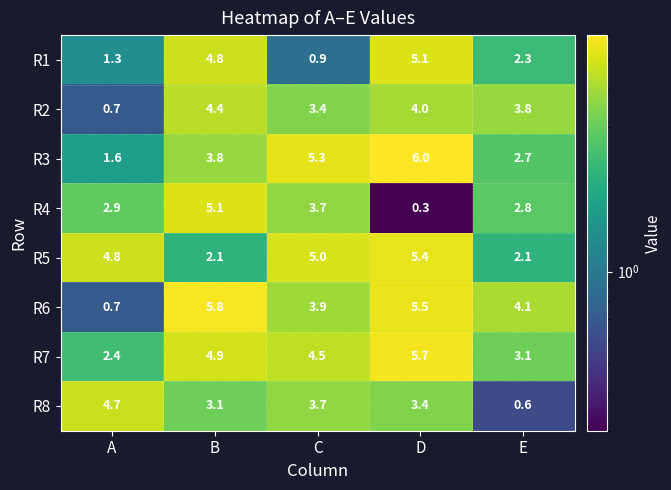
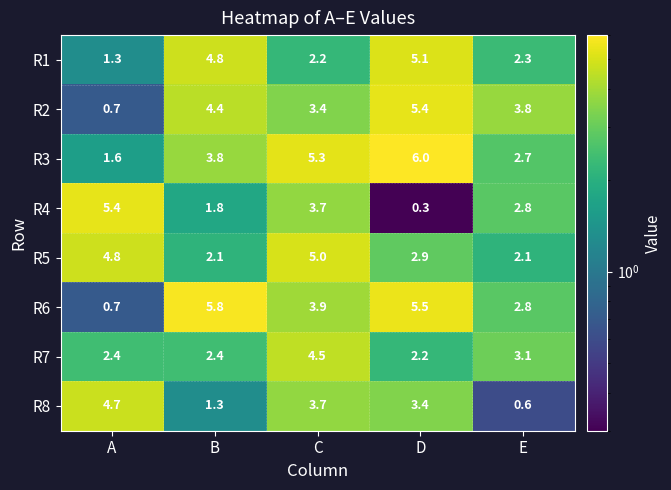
R1, C: 0.9 -> 2.2
R2, D: 4.0 -> 5.4
R4, A: 2.9 -> 5.4
R4, B: 5.1 -> 1.8
R5, D: 5.4 -> 2.9
R6, E: 4.1 -> 2.8
R7, B: 4.9 -> 2.4
R7, D: 5.7 -> 2.2
R8, B: 3.1 -> 1.3
